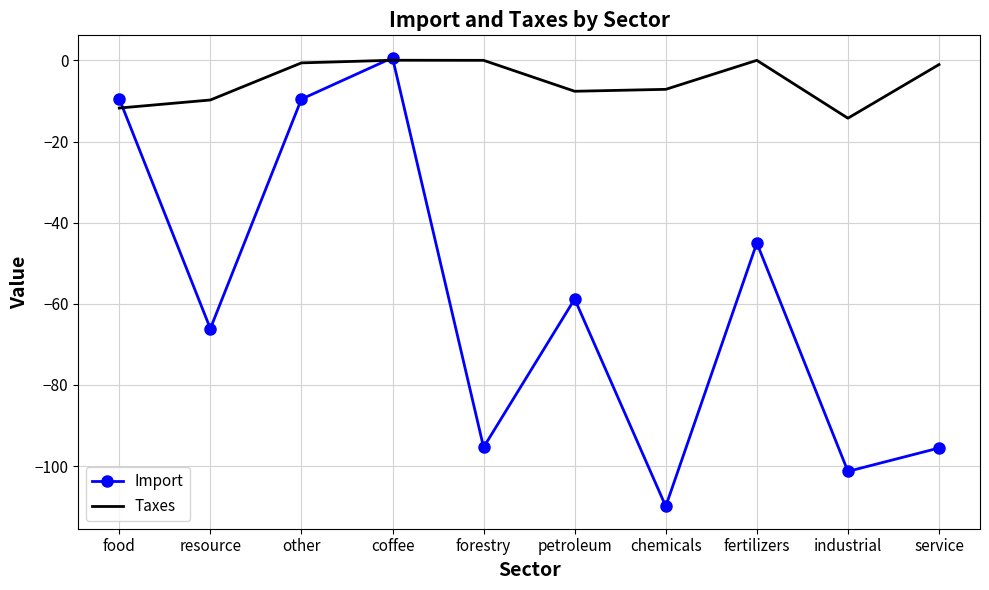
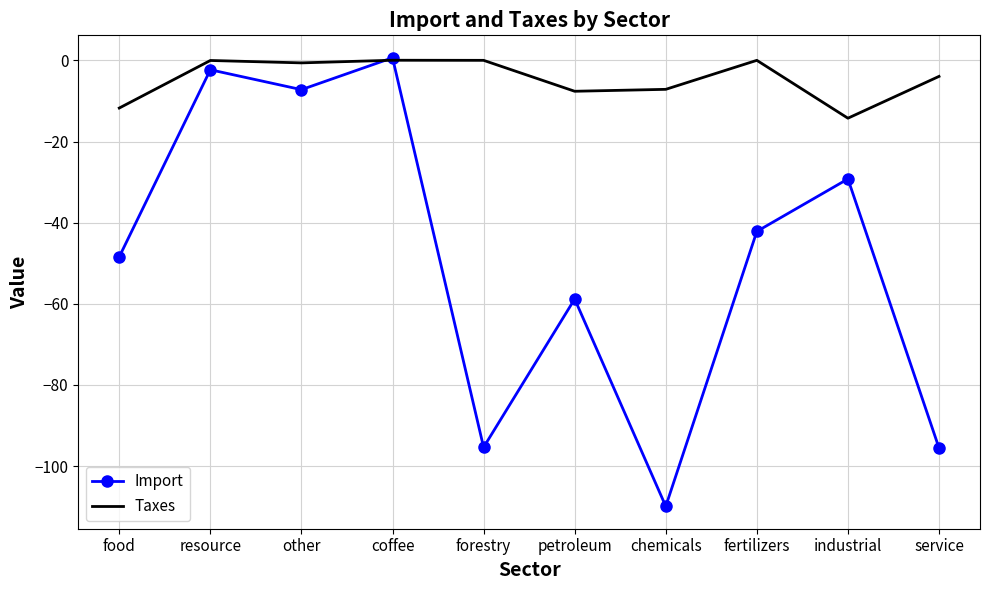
Import, food: -9 -> -48
Import, resource: -66 -> -2
Taxes, resource: -10 -> 0
Import, other: -10 -> -7
Import, fertilizers: -45 -> -42
Import, industrial: -101 -> -29
Taxes, service: -1 -> -4
